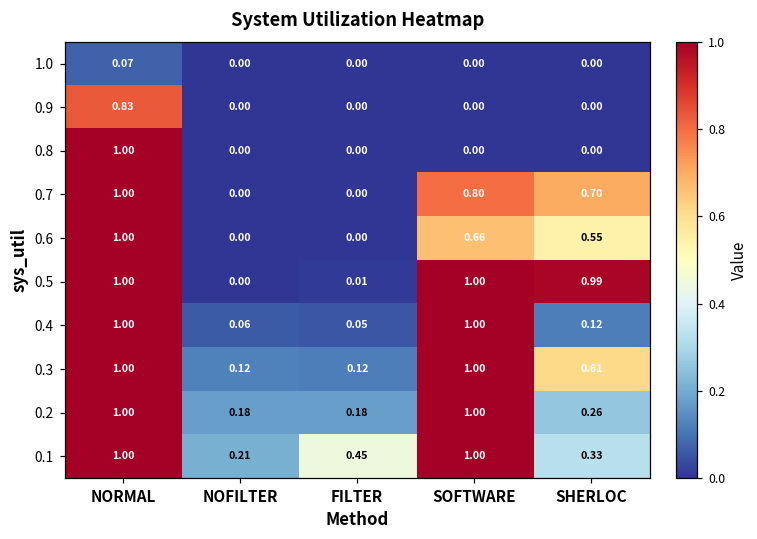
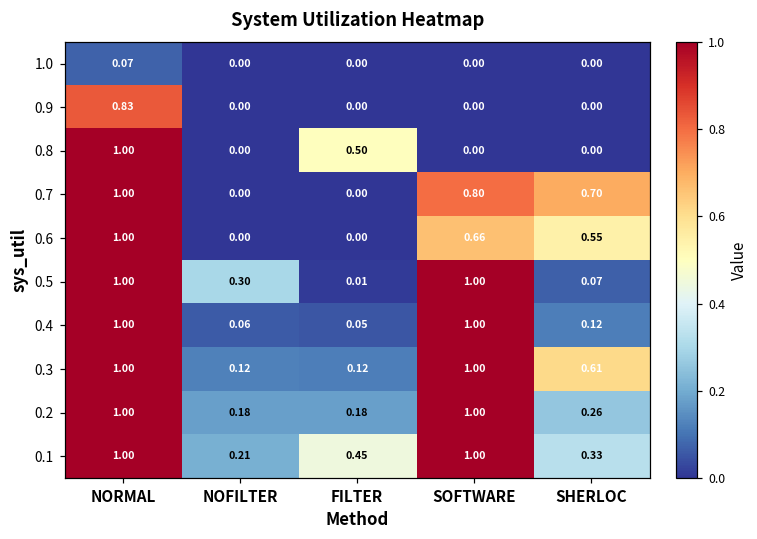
0.8, FILTER: 0.00 -> 0.50
0.5, NOFILTER: 0.00 -> 0.30
0.5, SHERLOC: 0.99 -> 0.07
